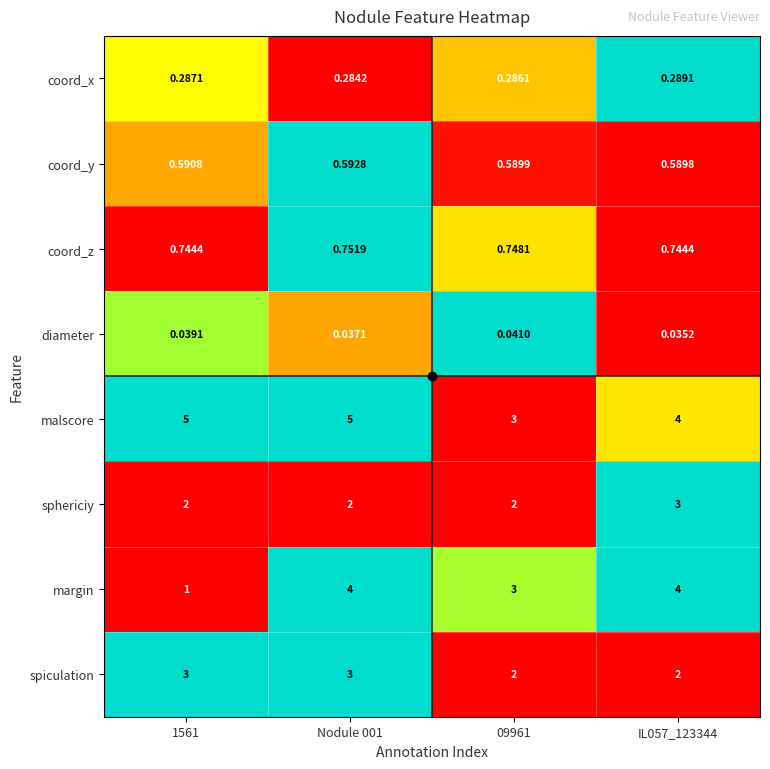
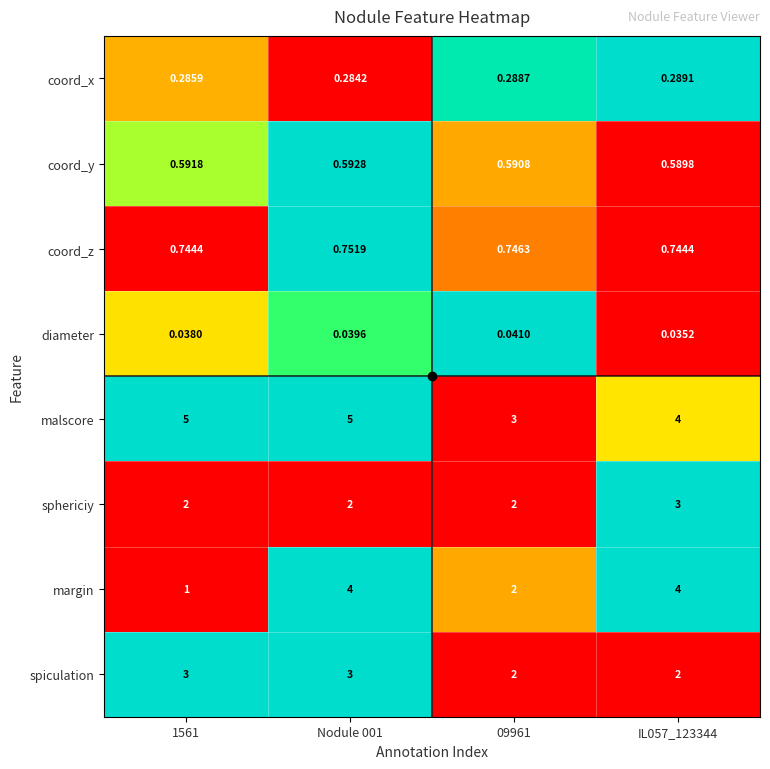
coord_x, 1561: 0.2871 -> 0.2859
coord_x, 09961: 0.2861 -> 0.2887
coord_y, 1561: 0.5908 -> 0.5918
coord_y, 09961: 0.5899 -> 0.5908
coord_z, 09961: 0.7481 -> 0.7463
diameter, 1561: 0.0391 -> 0.0380
diameter, Nodule 001: 0.0371 -> 0.0396
margin, 09961: 3 -> 2
